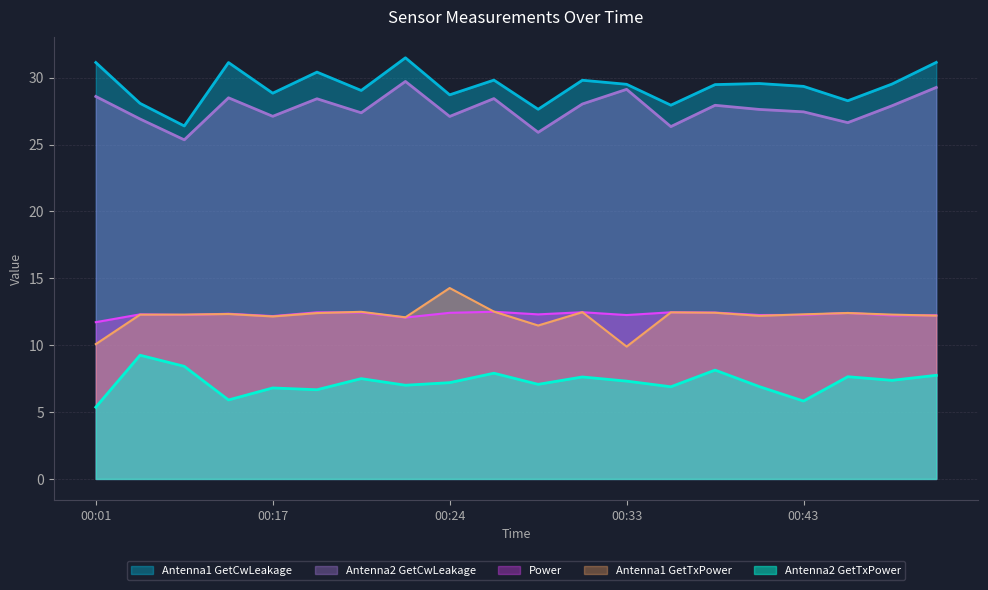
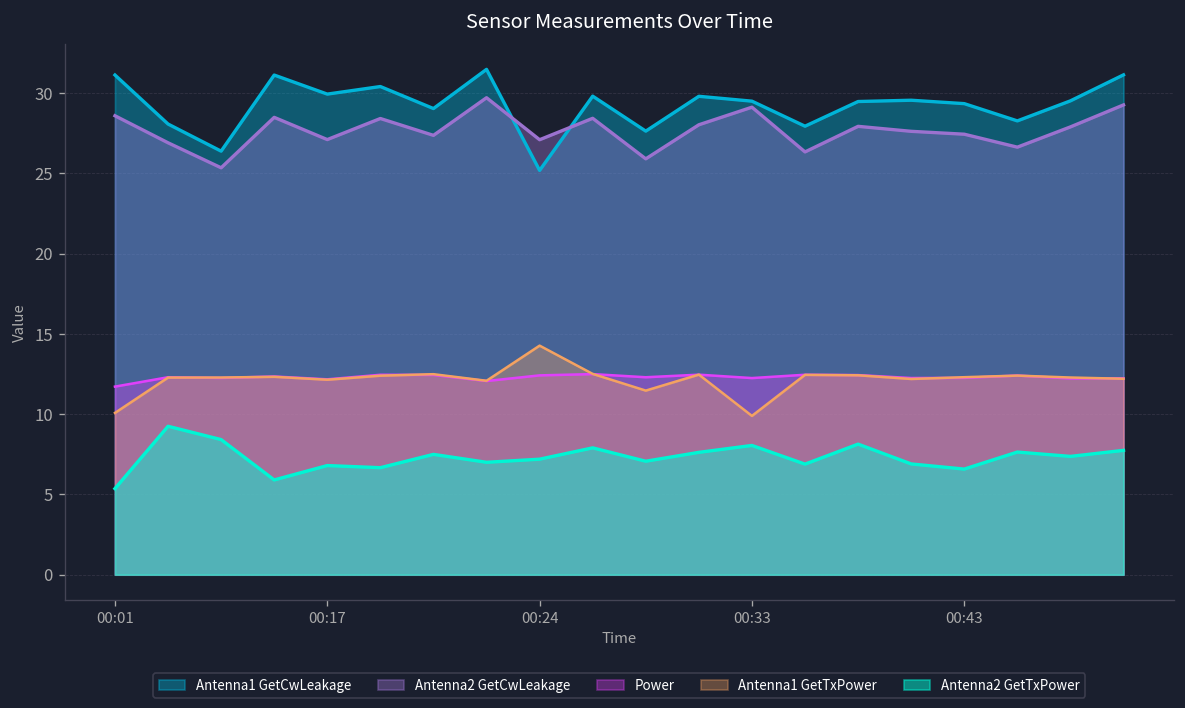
Antenna1 GetCwLeakage, 00:17: 28.8 -> 29.9
Antenna1 GetCwLeakage, 00:24: 28.7 -> 25.2
Antenna2 GetTxPower, 00:33: 7.3 -> 8.1
Antenna2 GetTxPower, 00:43: 5.8 -> 6.6
